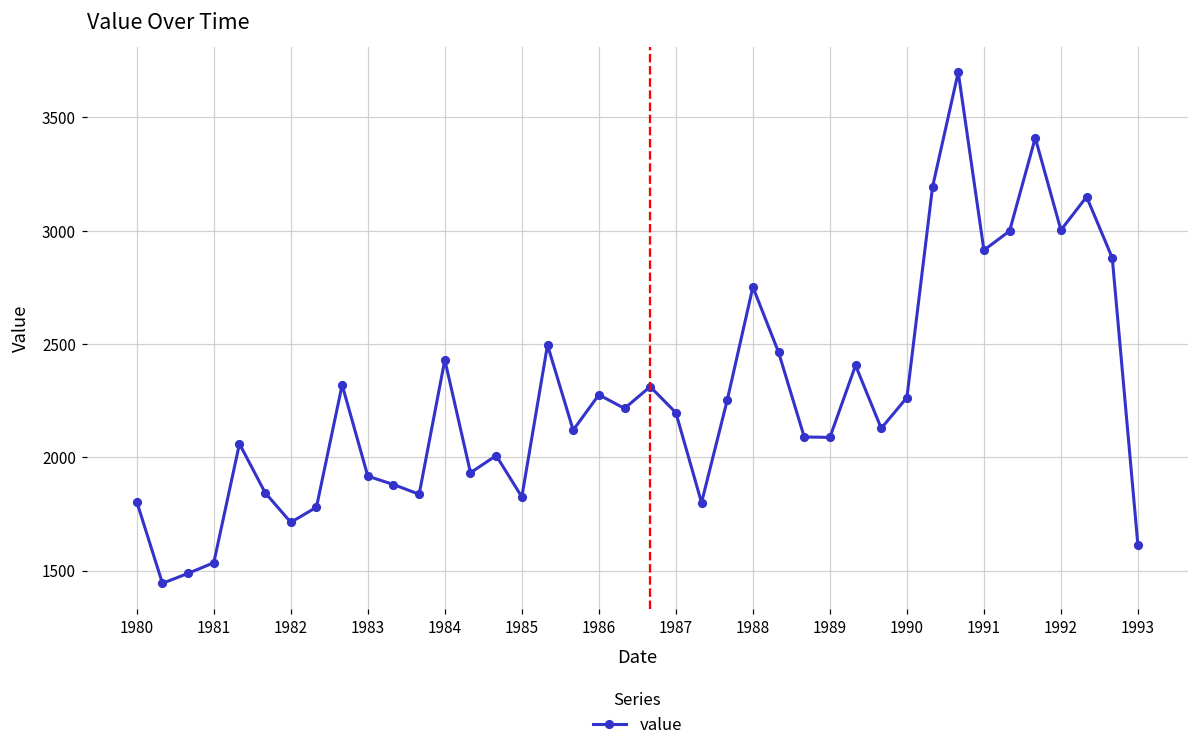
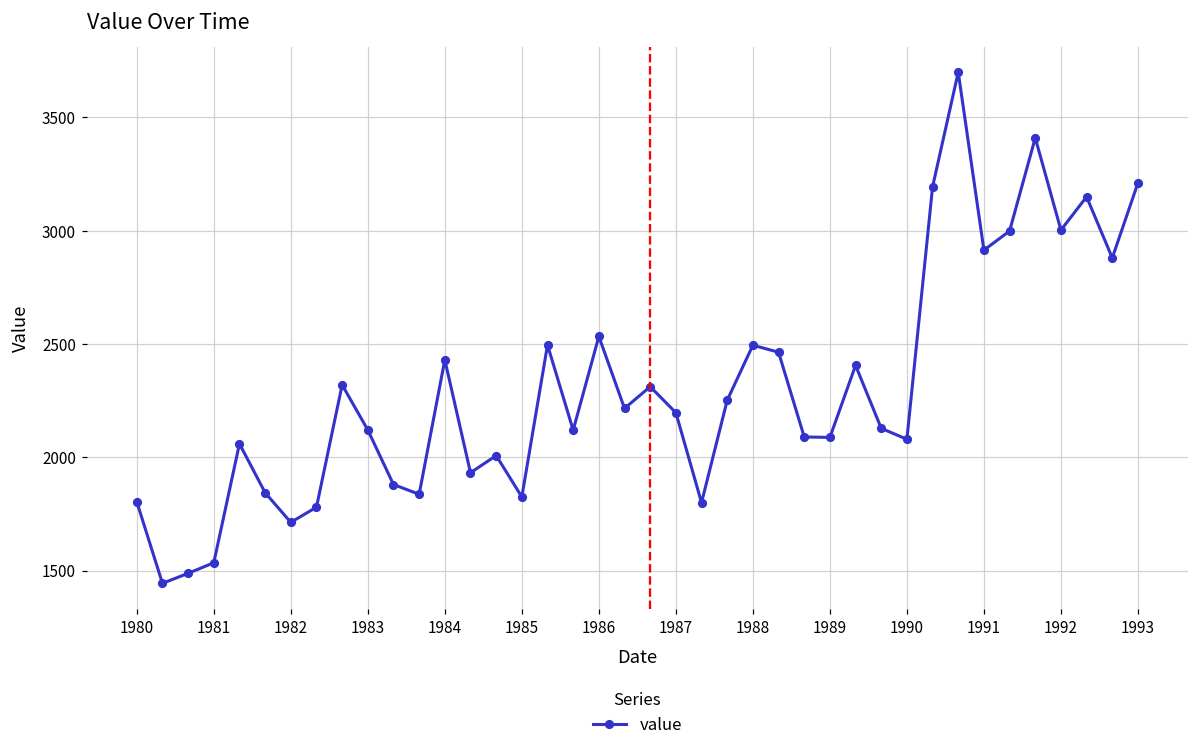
1983: 1920 -> 2120
1986: 2280 -> 2530
1988: 2750 -> 2490
1990: 2260 -> 2080
1993: 1610 -> 3210
